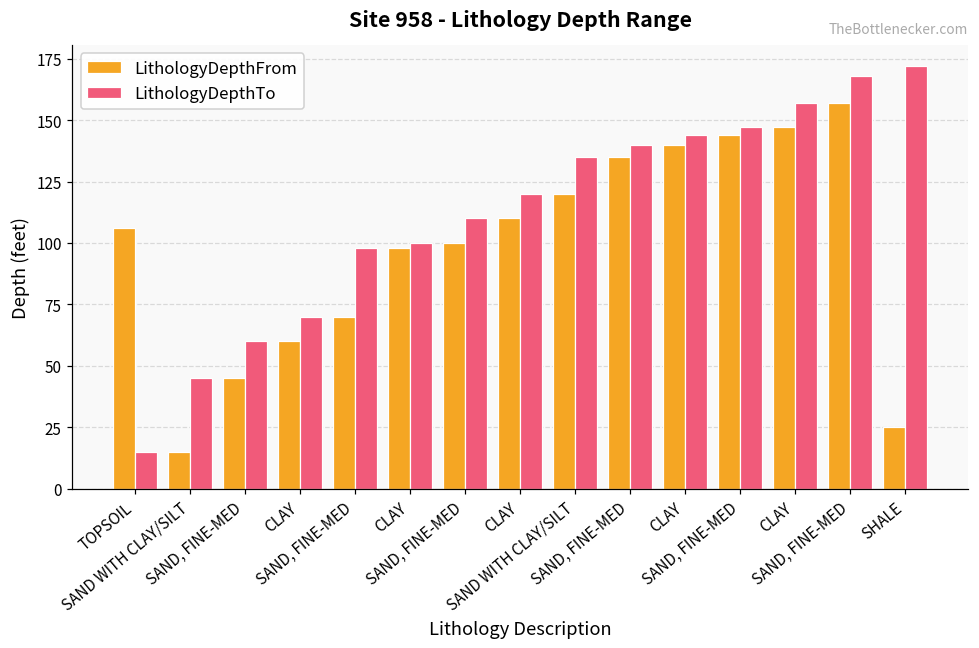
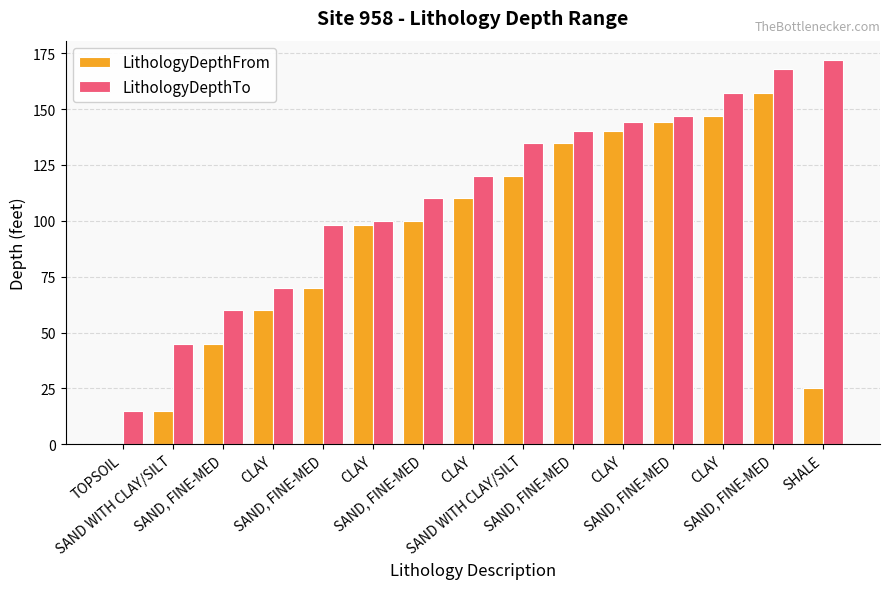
LithologyDepthFrom, TOPSOIL: 106 -> 0
